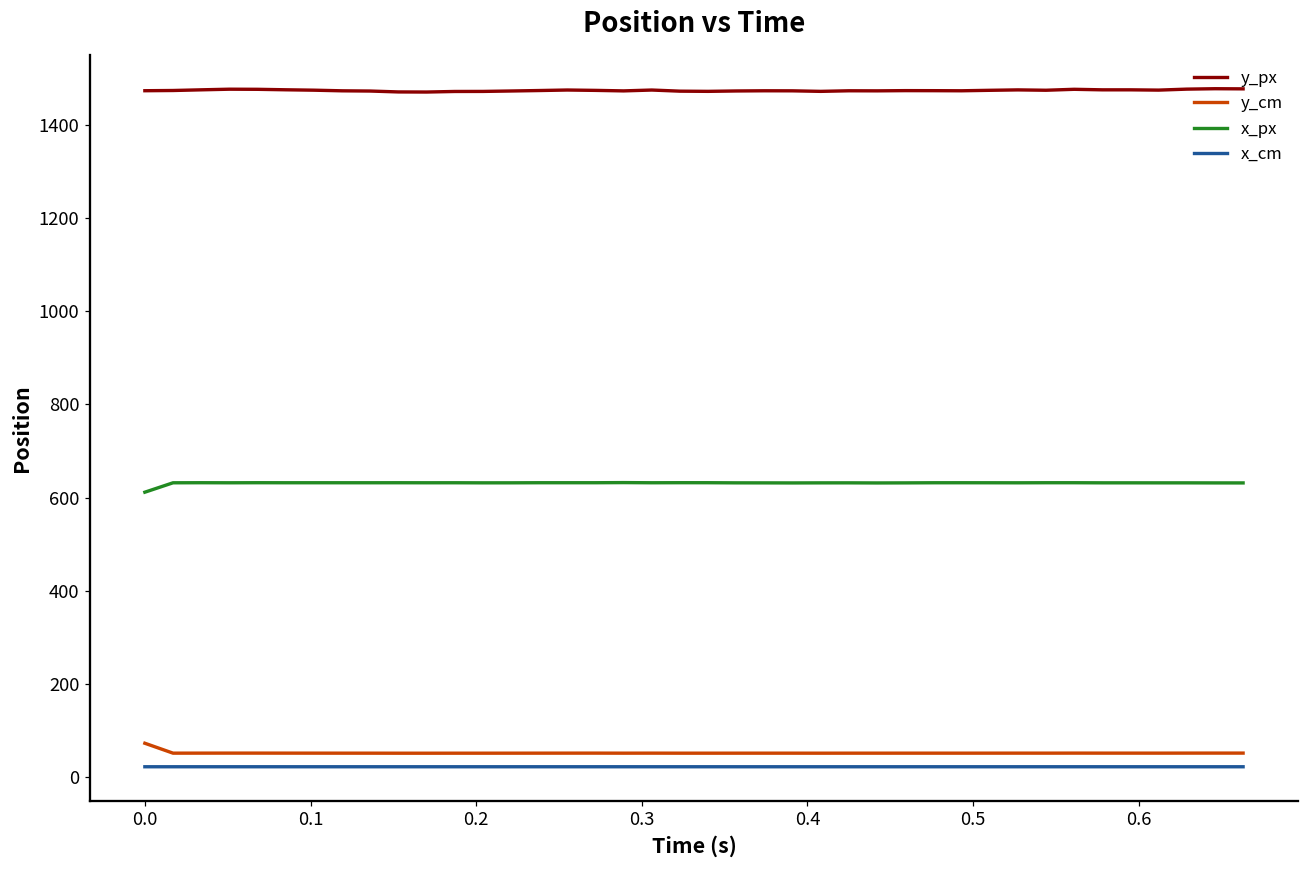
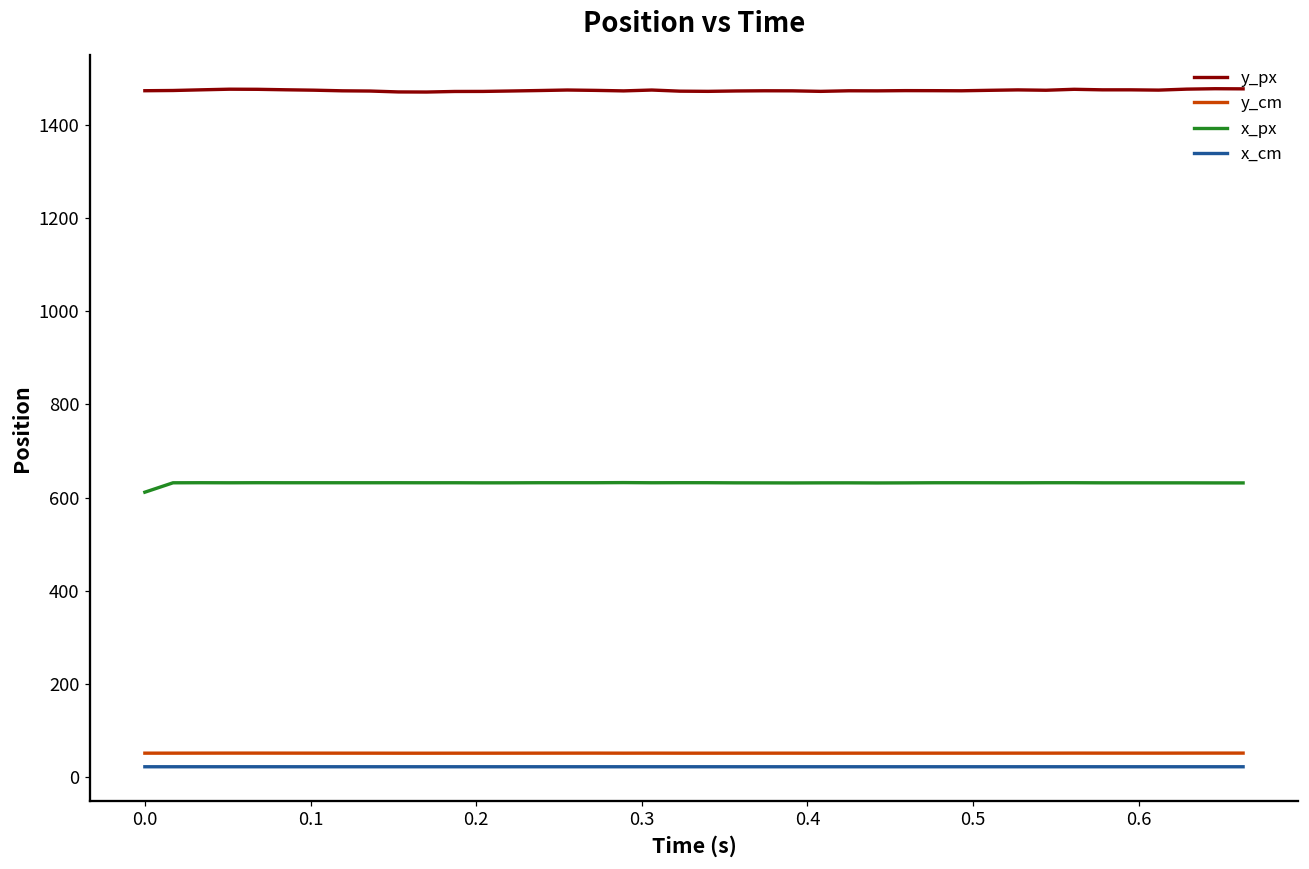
y_cm, 0.0: 70 -> 50
